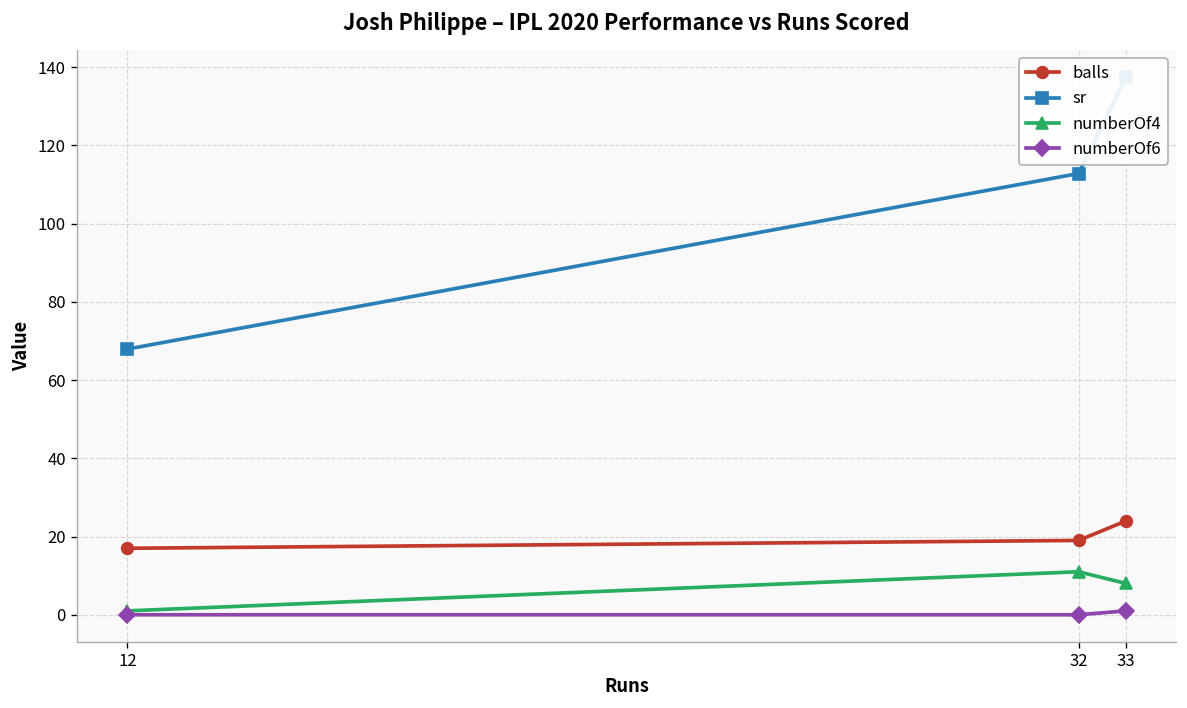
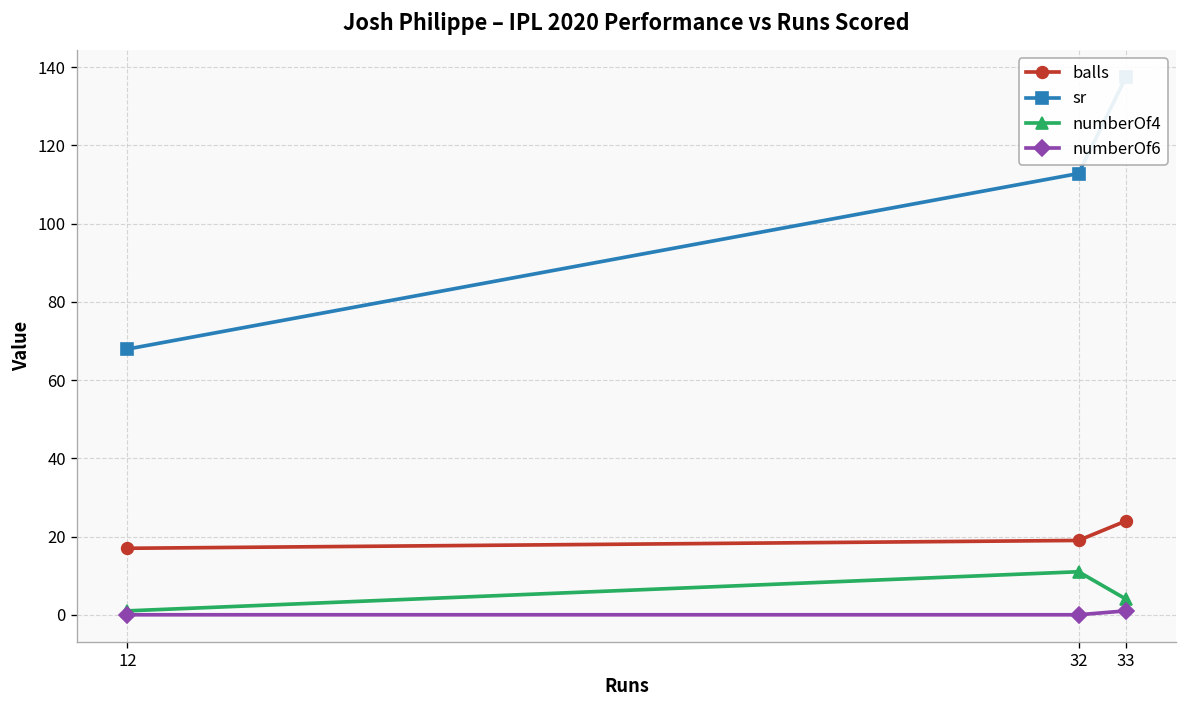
numberOf4, 33: 8 -> 4
